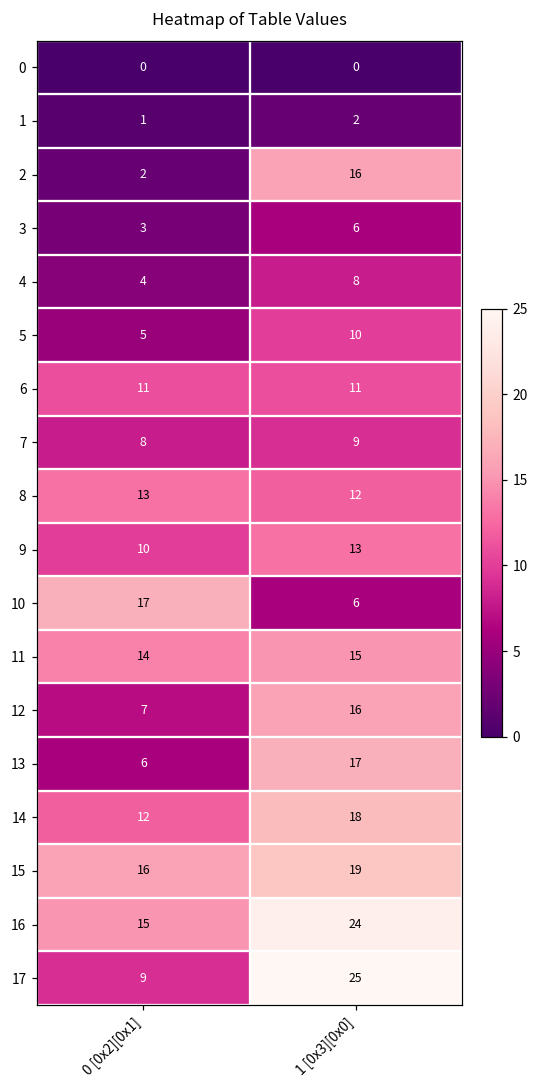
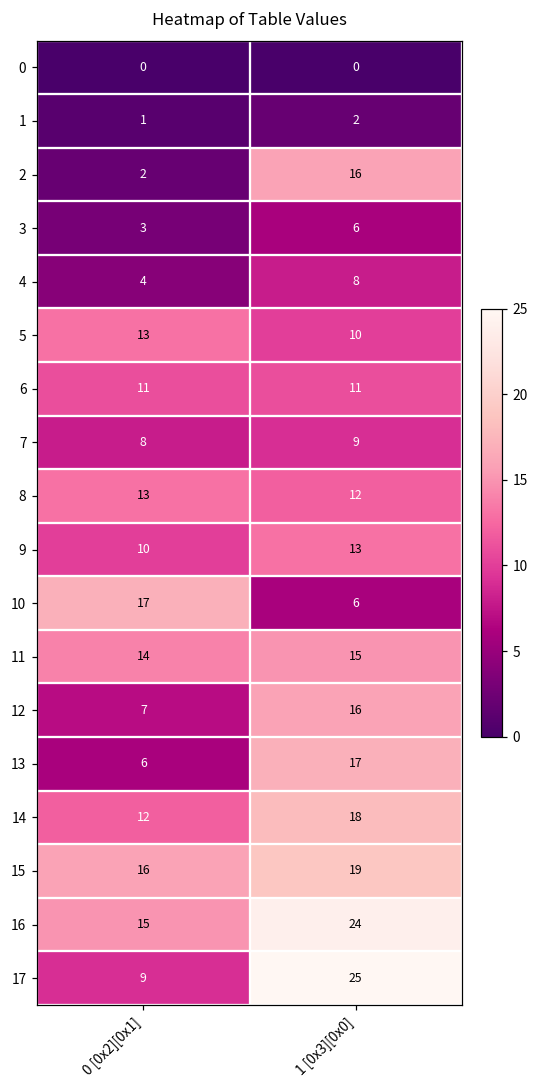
5, 0 [0x2][0x1]: 5 -> 13
